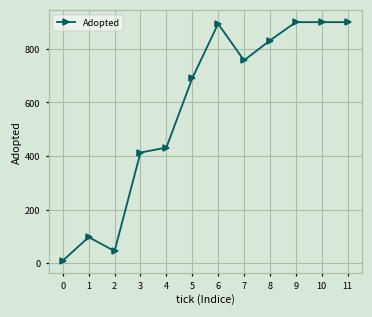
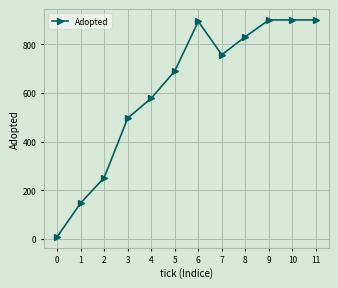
1: 100 -> 150
2: 40 -> 250
3: 410 -> 500
4: 430 -> 580
